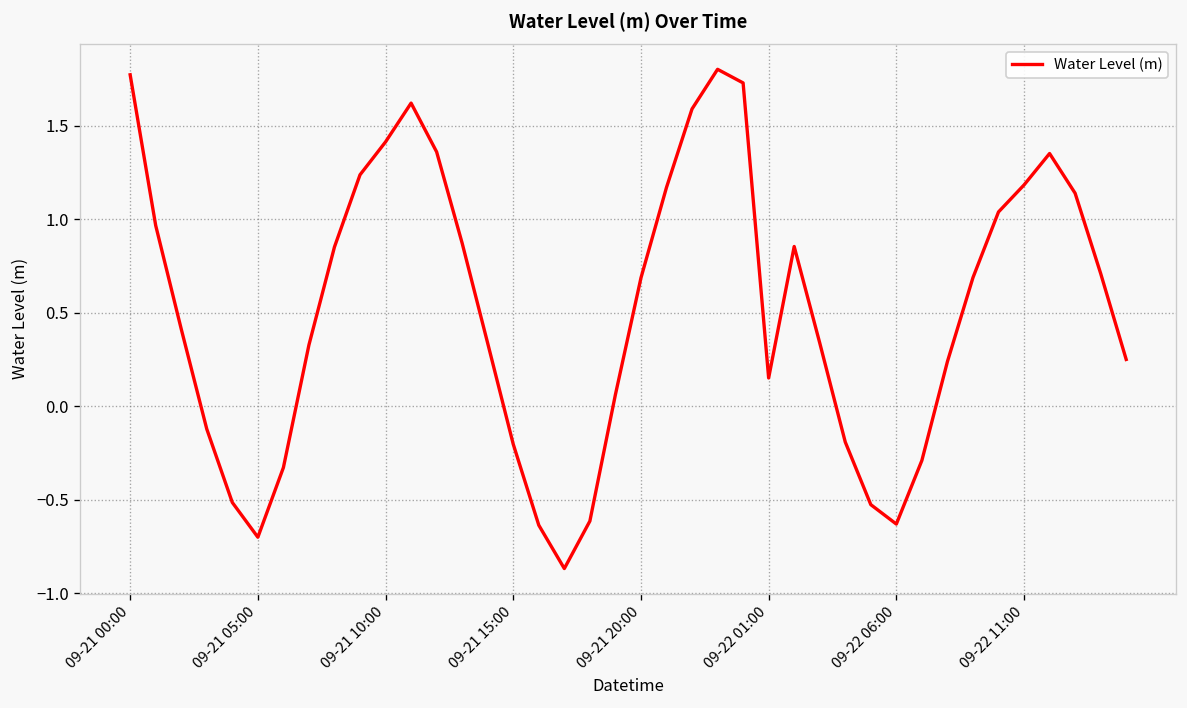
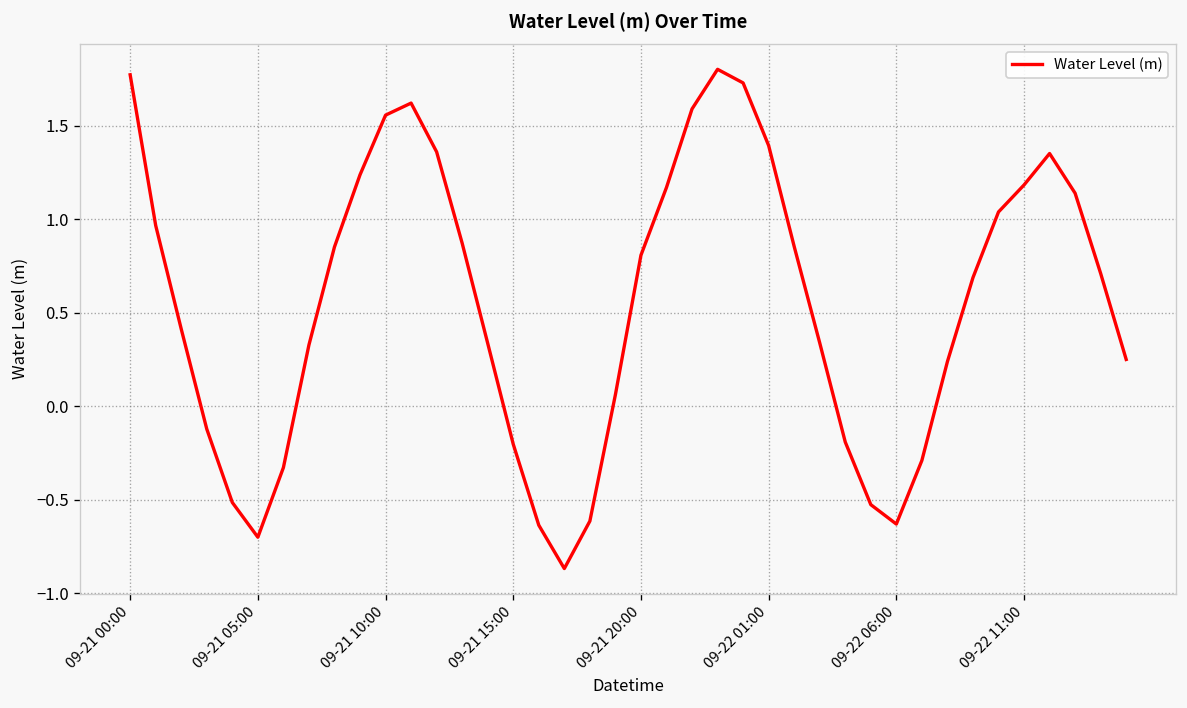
09-21 10:00: 1.41 -> 1.56
09-21 20:00: 0.68 -> 0.81
09-22 01:00: 0.15 -> 1.39
